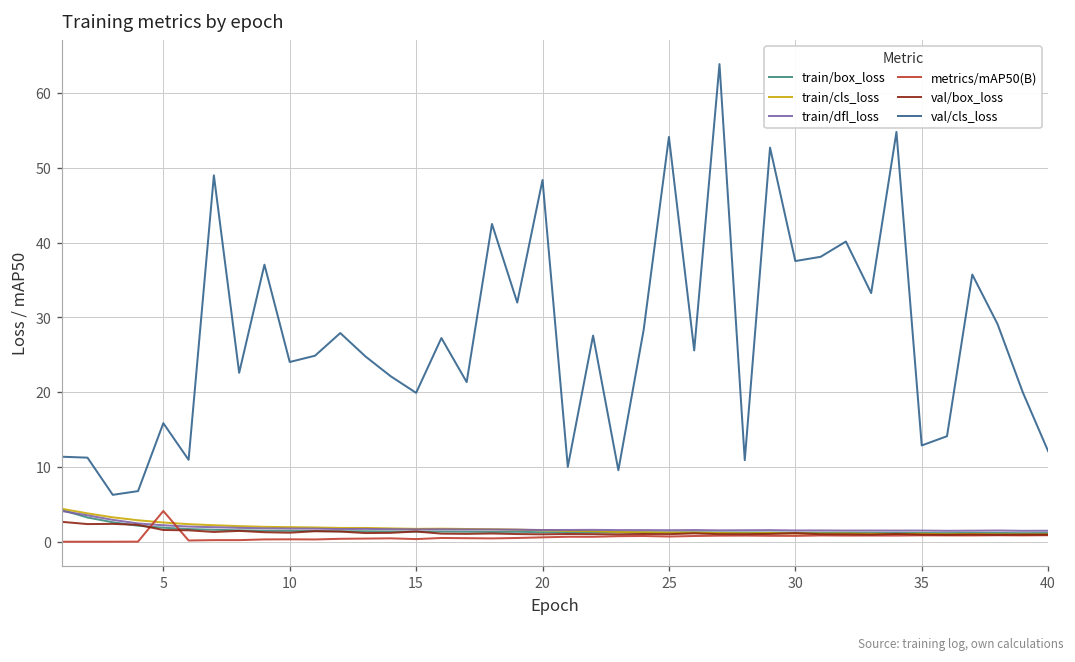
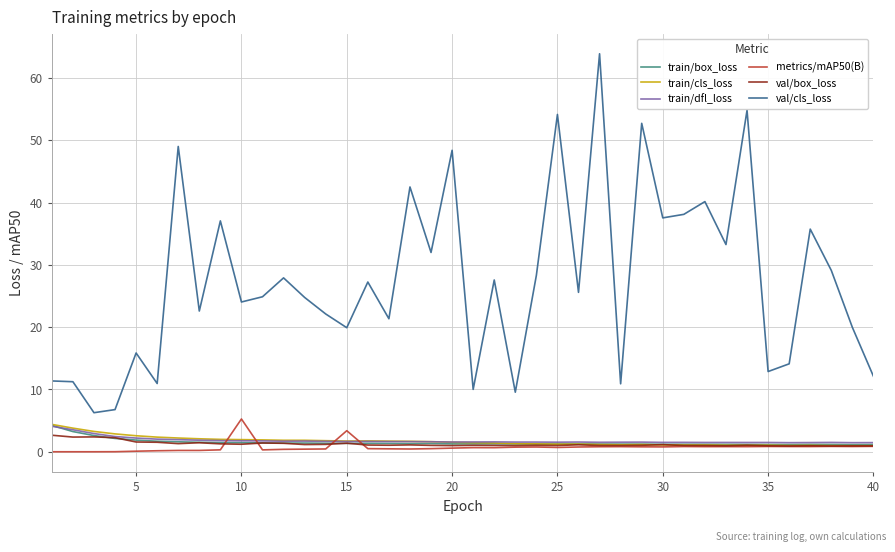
metrics/mAP50(B), 5: 4 -> 0
metrics/mAP50(B), 10: 0 -> 5
metrics/mAP50(B), 15: 0 -> 3
